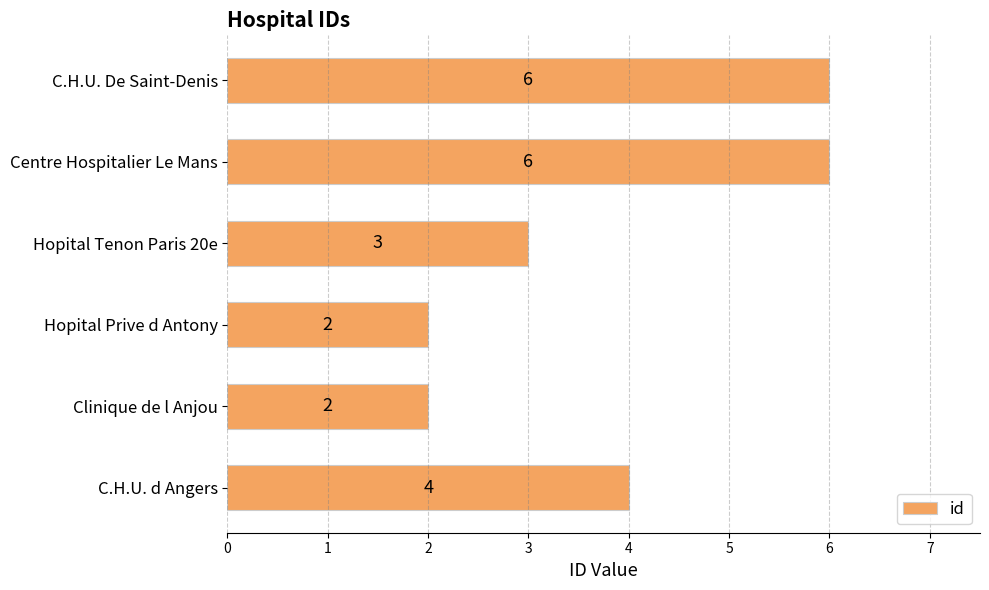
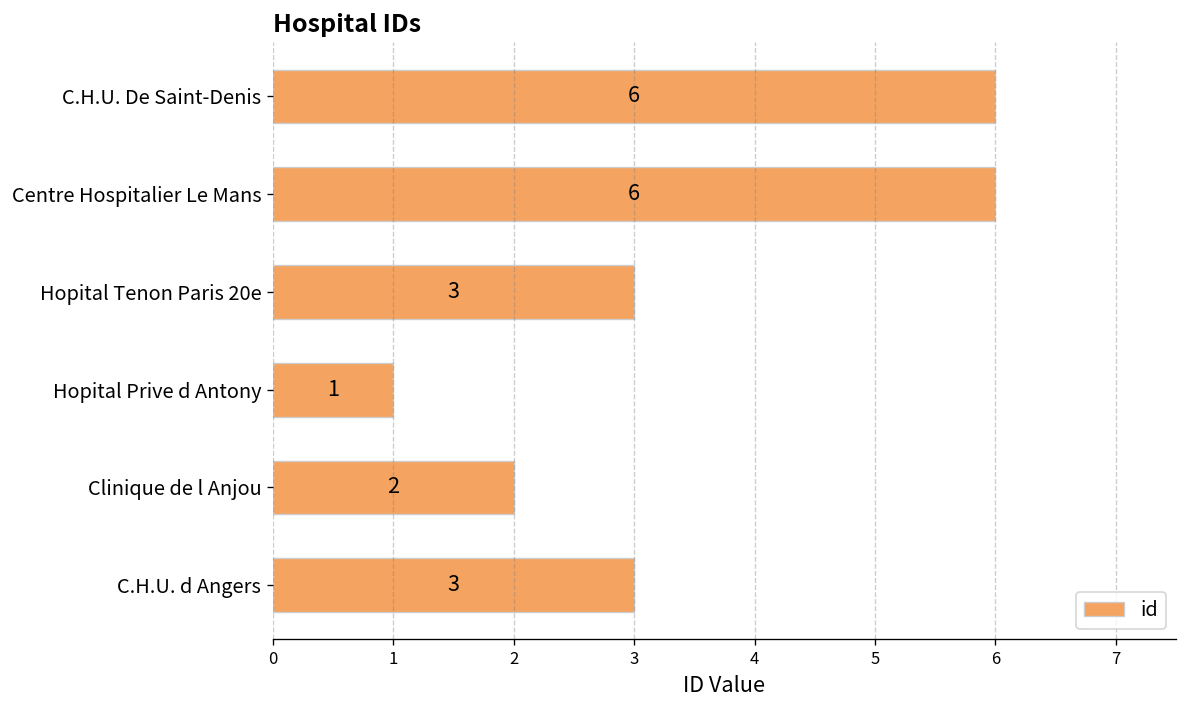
Hopital Prive d Antony: 2 -> 1
C.H.U. d Angers: 4 -> 3
